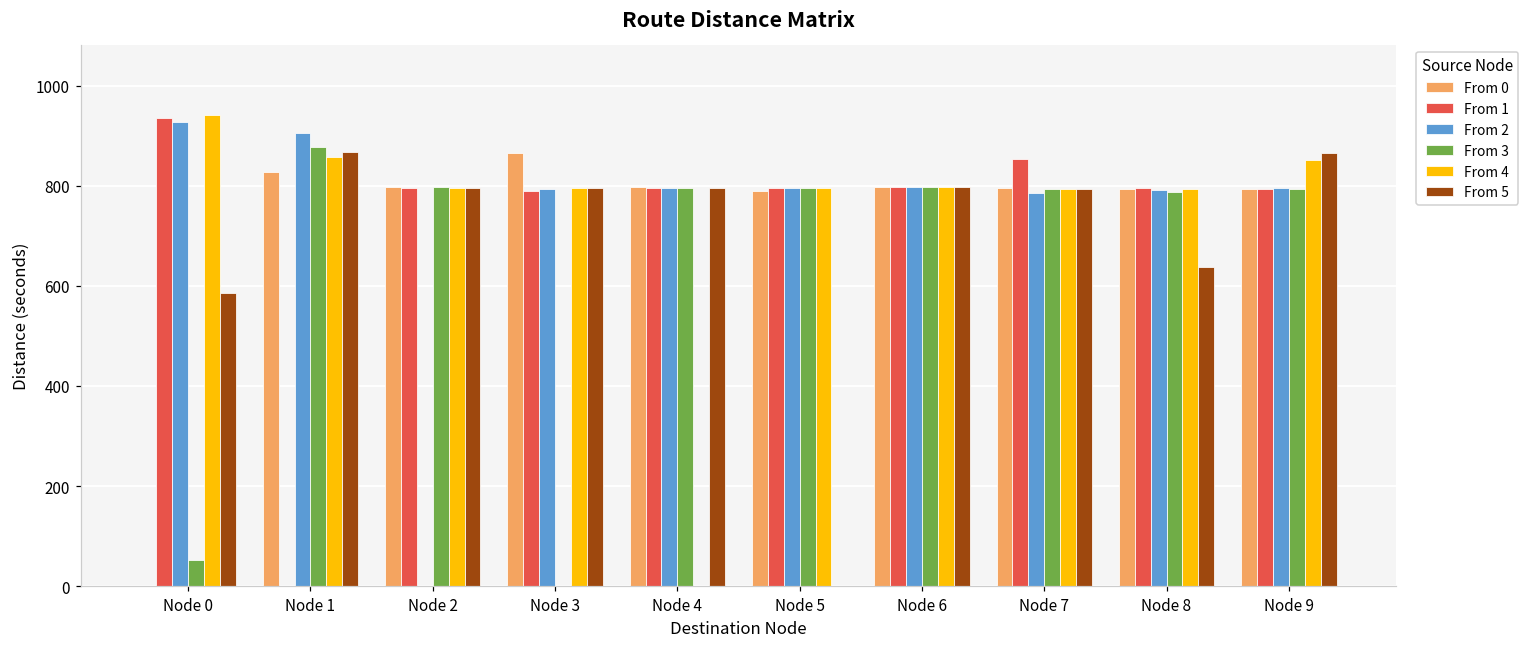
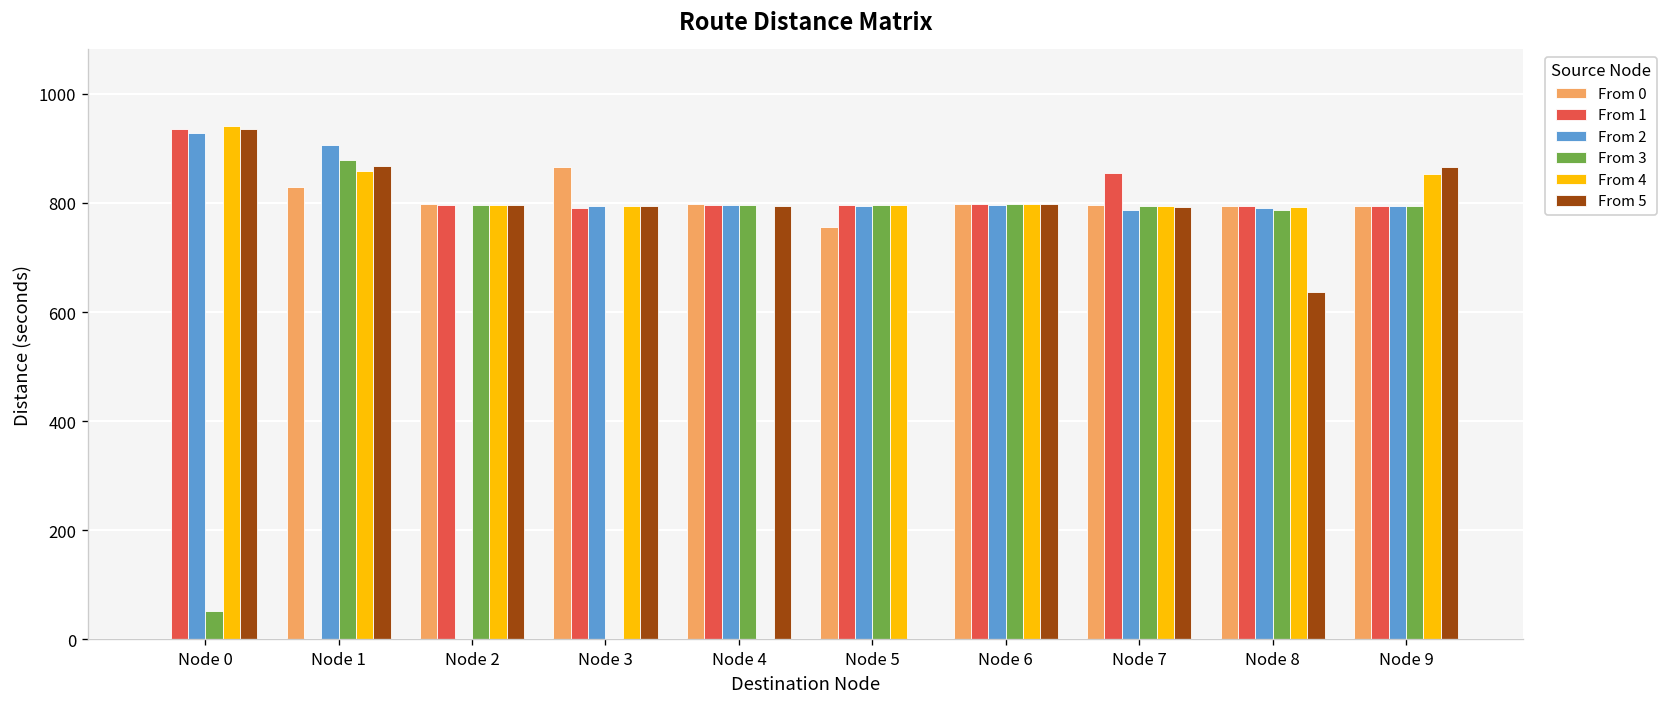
From 5, Node 0: 590 -> 930
From 0, Node 5: 790 -> 760
